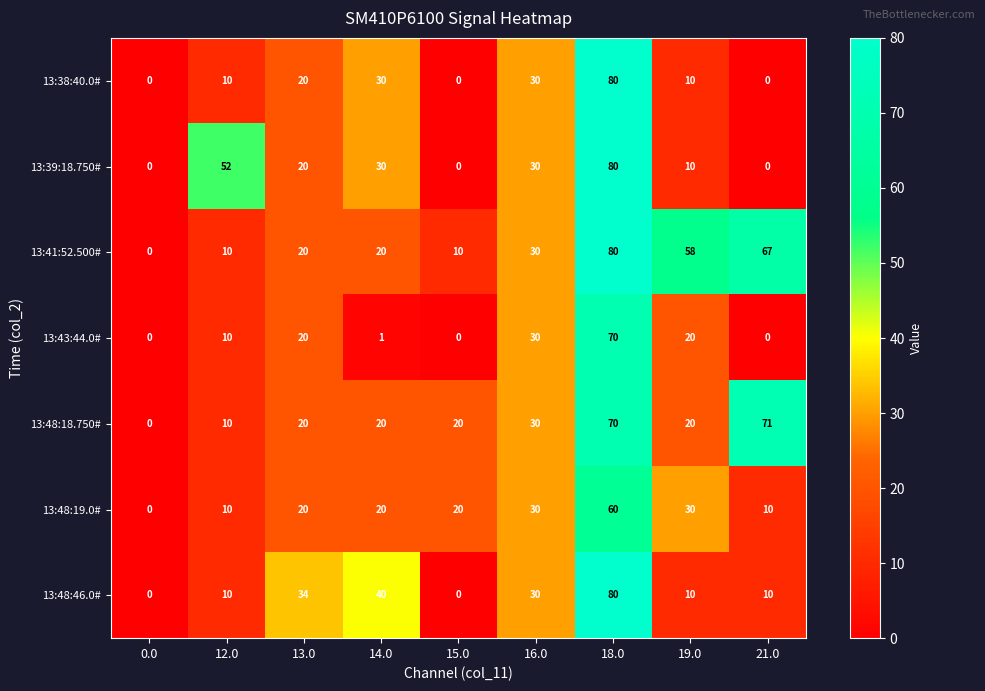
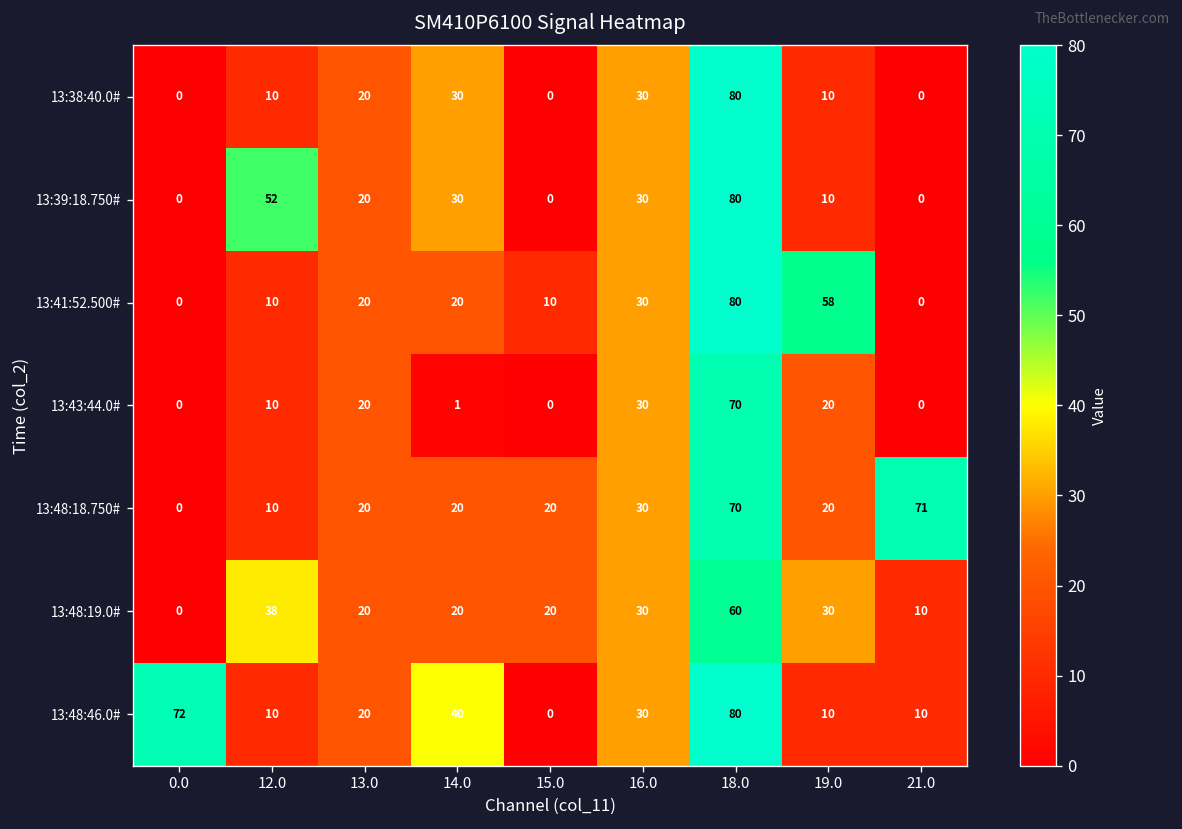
13:41:52.500#, 21.0: 67 -> 0
13:48:19.0#, 12.0: 10 -> 38
13:48:46.0#, 0.0: 0 -> 72
13:48:46.0#, 13.0: 34 -> 20
